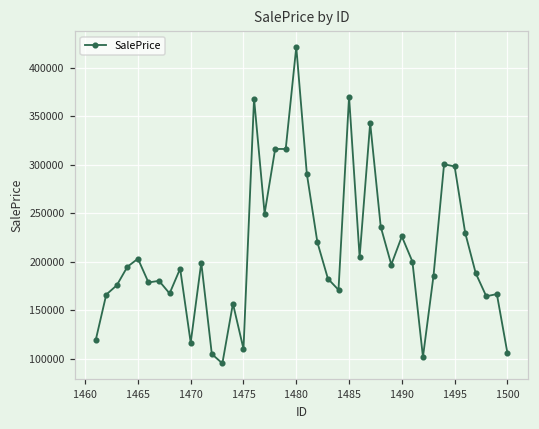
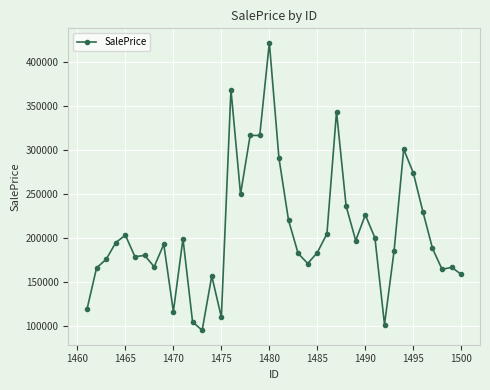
1485: 370000 -> 180000
1495: 300000 -> 270000
1500: 110000 -> 160000
